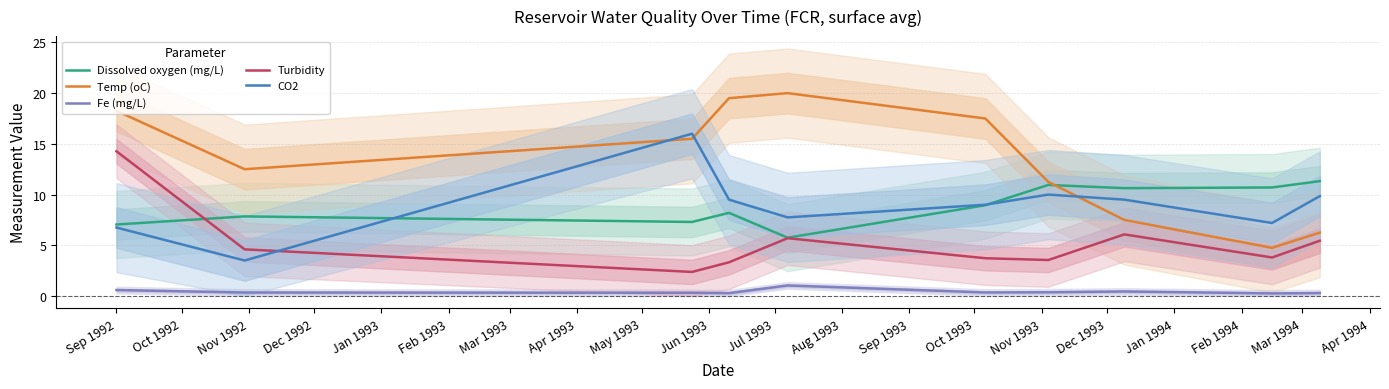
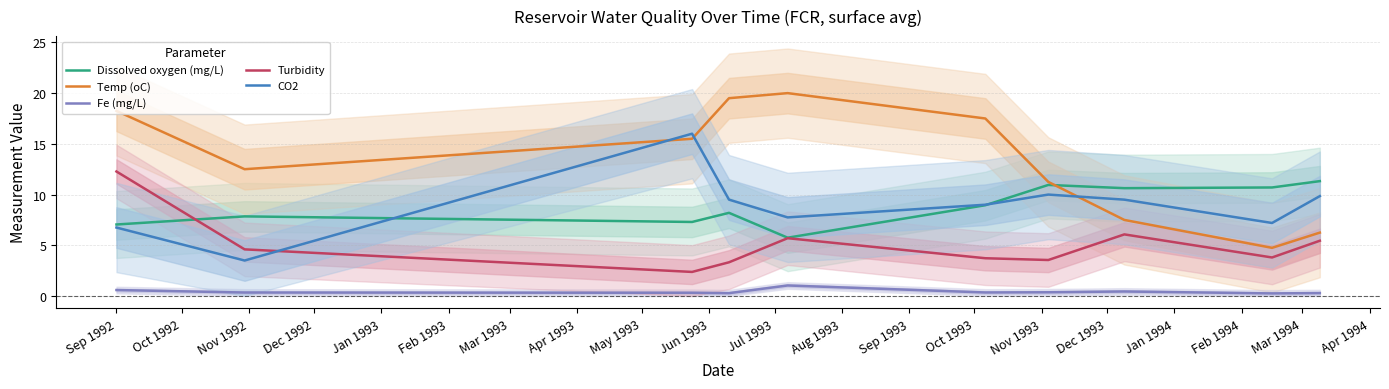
Turbidity, Sep 1992: 14.3 -> 12.3
